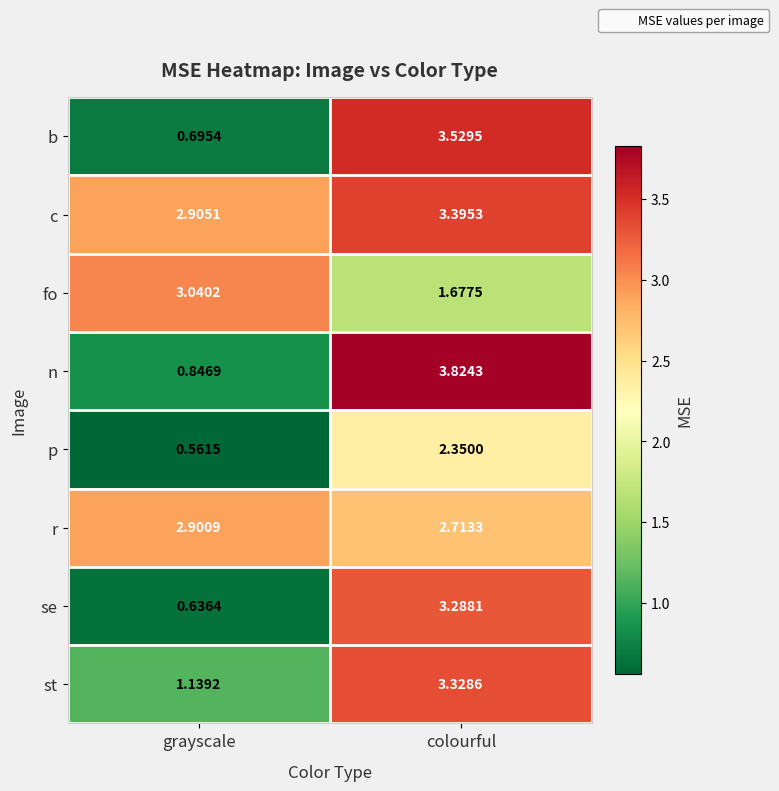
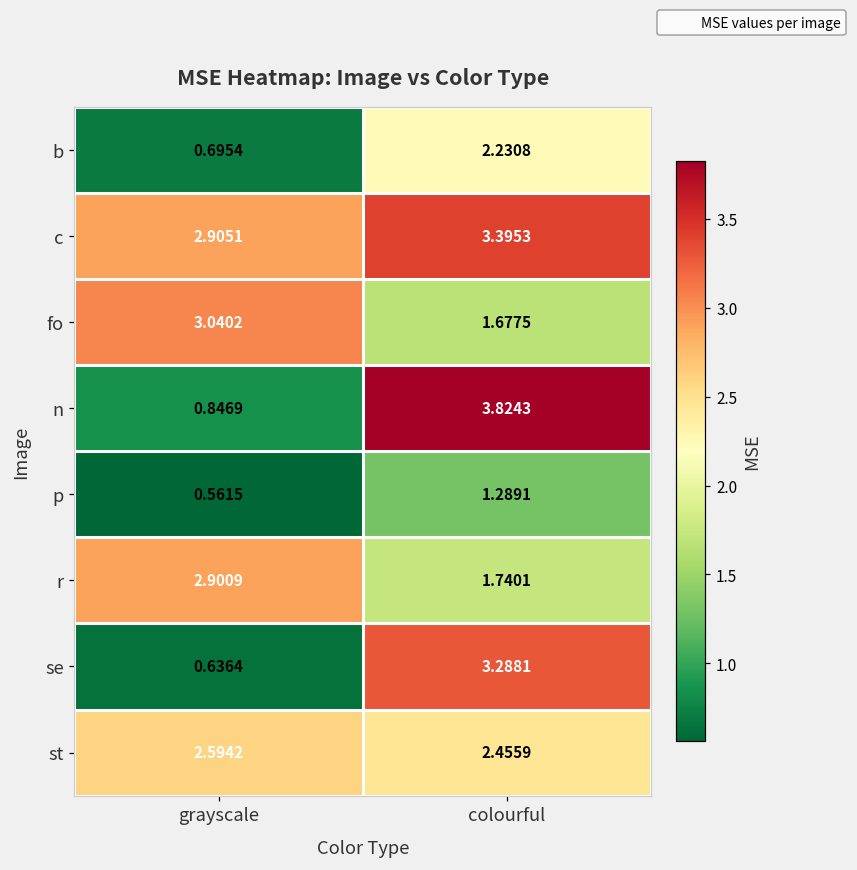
b, colourful: 3.5295 -> 2.2308
p, colourful: 2.3500 -> 1.2891
r, colourful: 2.7133 -> 1.7401
st, grayscale: 1.1392 -> 2.5942
st, colourful: 3.3286 -> 2.4559
